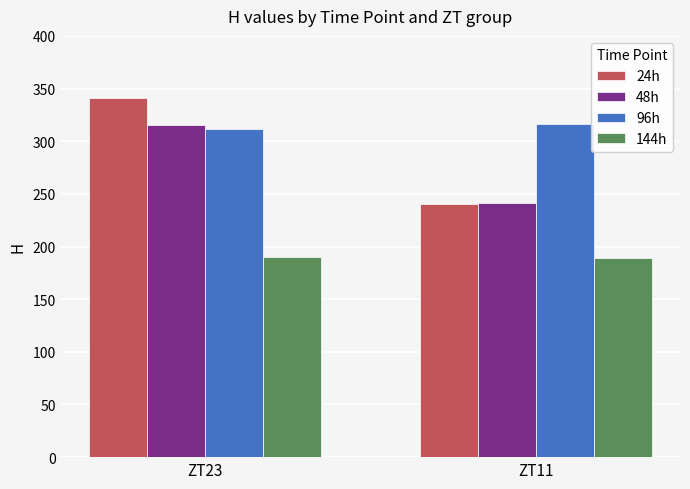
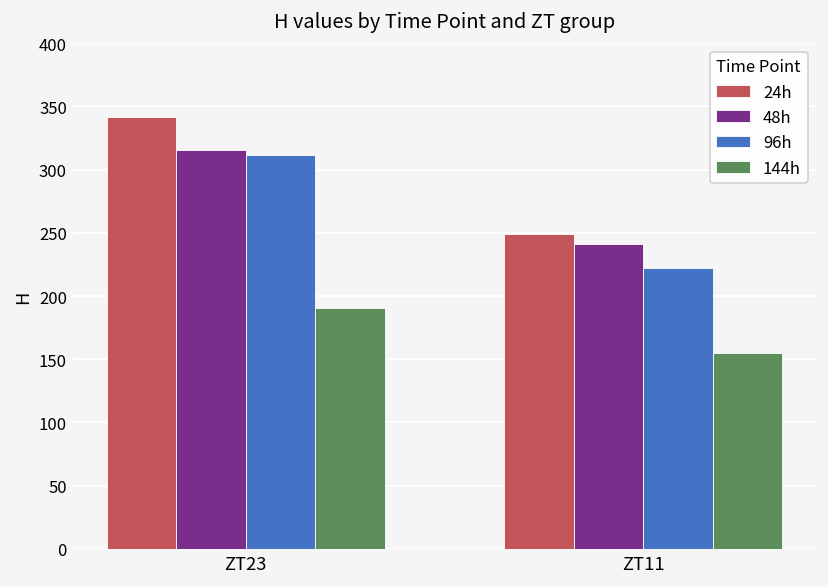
24h, ZT11: 240 -> 249
96h, ZT11: 317 -> 222
144h, ZT11: 189 -> 155
